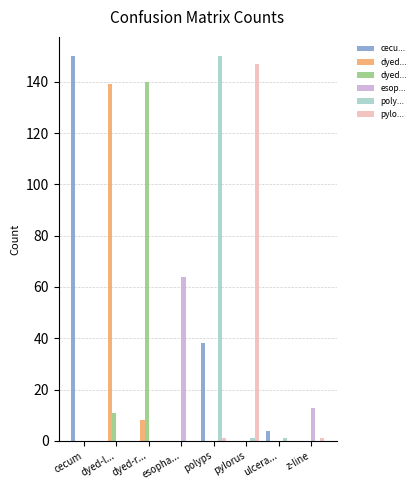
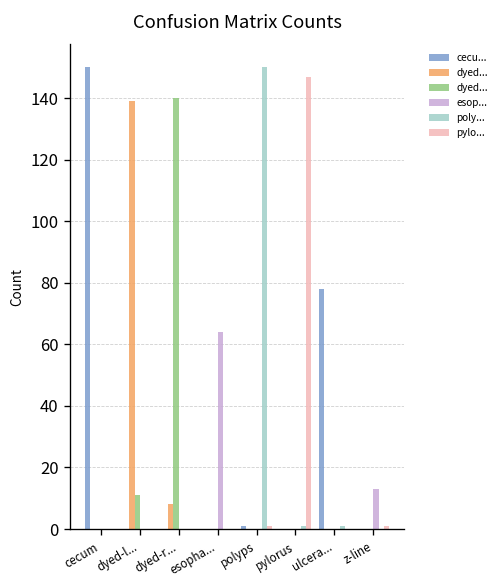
cecu..., polyps: 38 -> 1
cecu..., ulcera...: 4 -> 78
